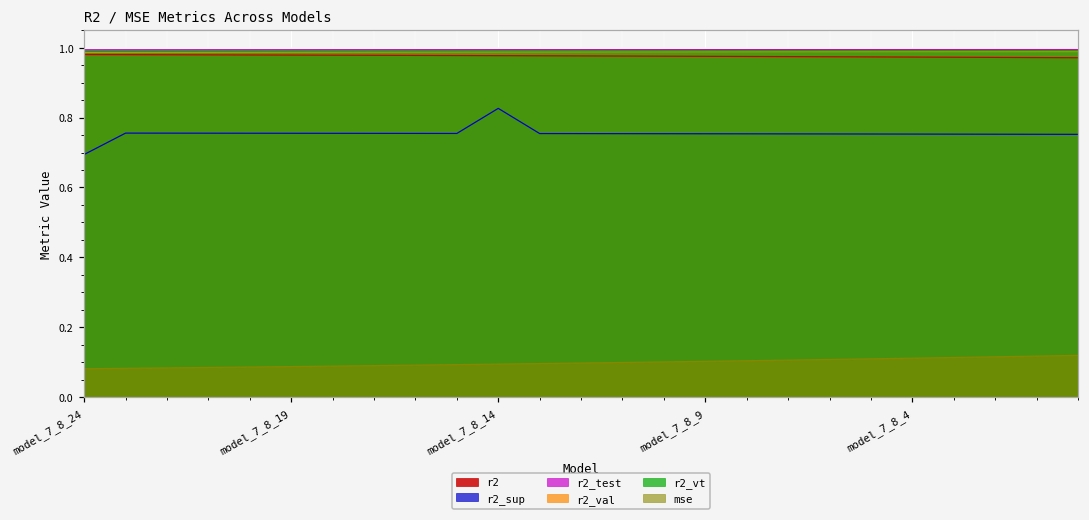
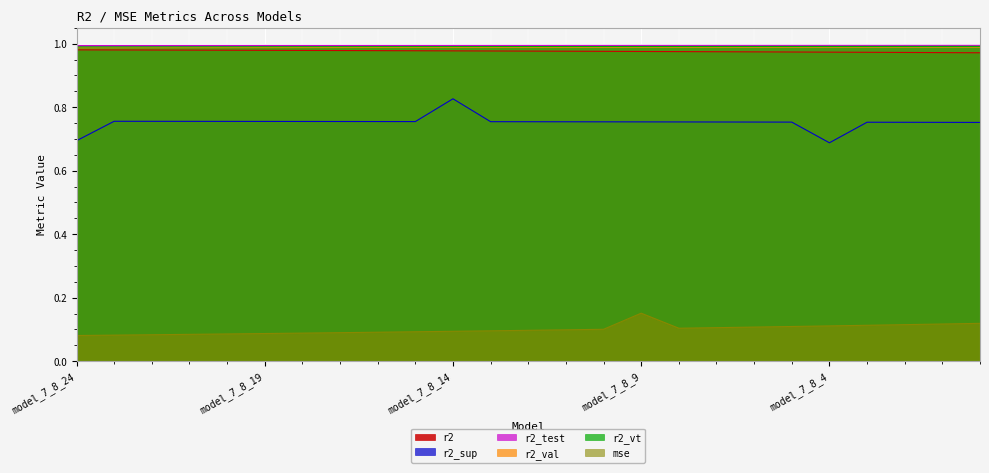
mse, model_7_8_9: 0.10 -> 0.15
r2_sup, model_7_8_4: 0.75 -> 0.69
